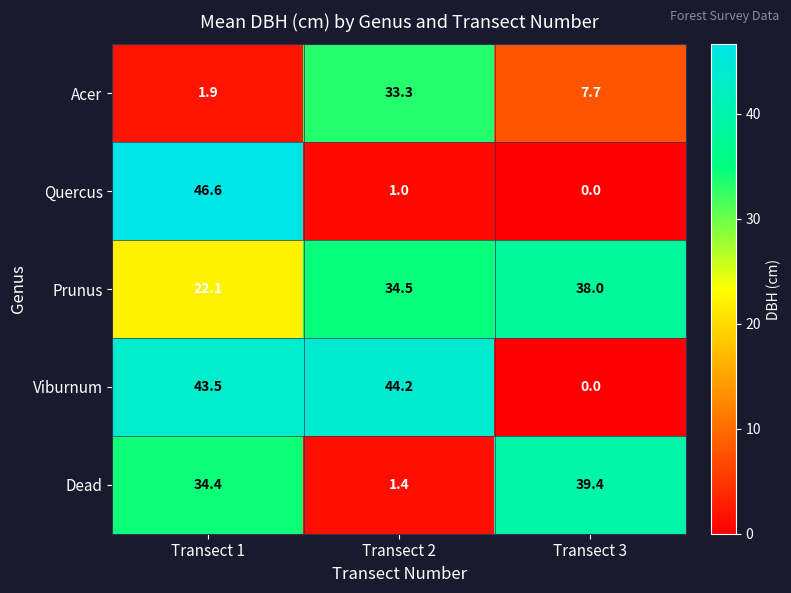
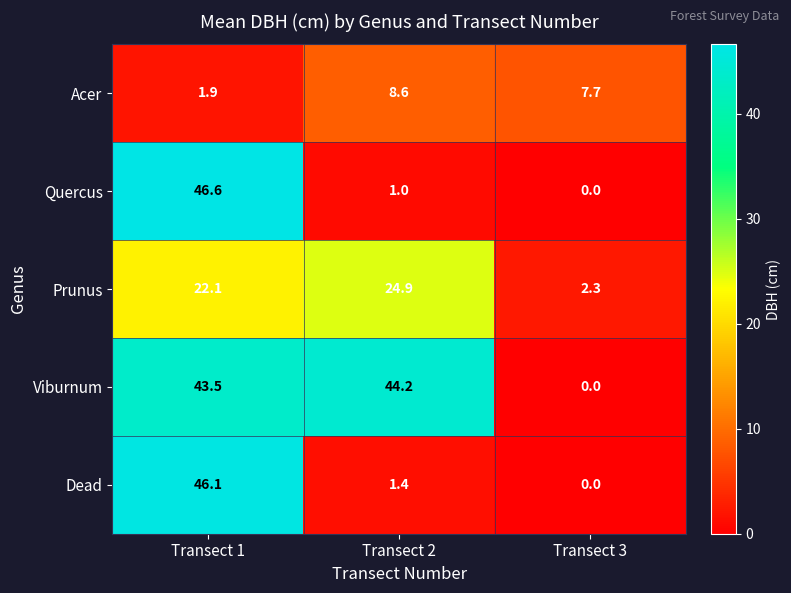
Acer, Transect 2: 33.3 -> 8.6
Prunus, Transect 2: 34.5 -> 24.9
Prunus, Transect 3: 38.0 -> 2.3
Dead, Transect 1: 34.4 -> 46.1
Dead, Transect 3: 39.4 -> 0.0
